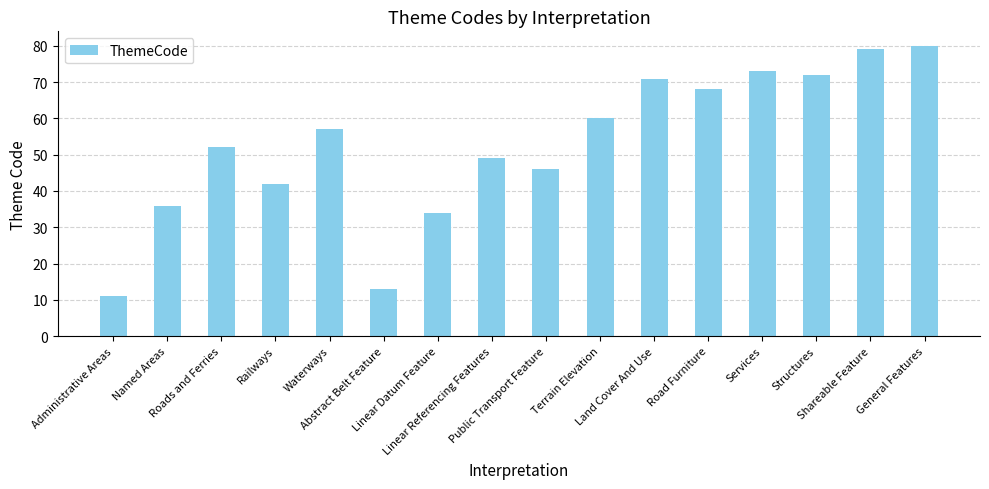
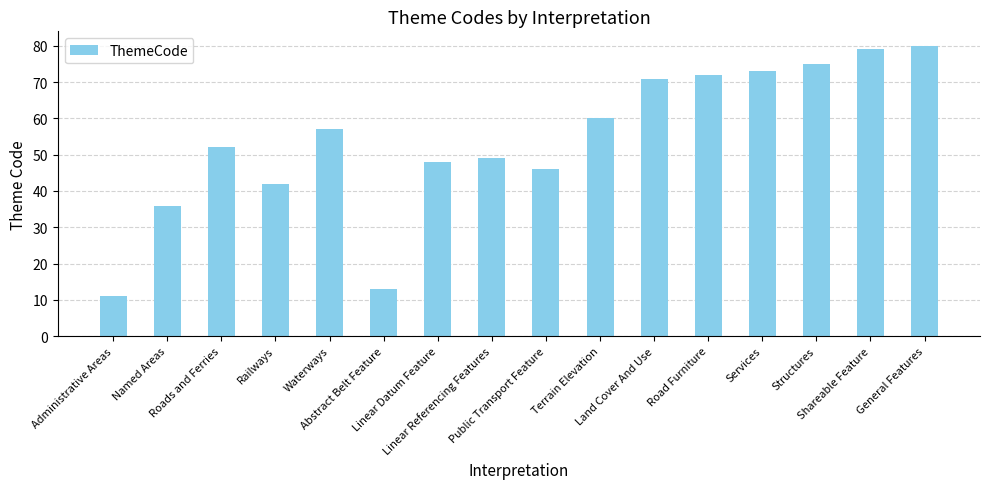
Linear Datum Feature: 34 -> 48
Road Furniture: 68 -> 72
Structures: 72 -> 75
